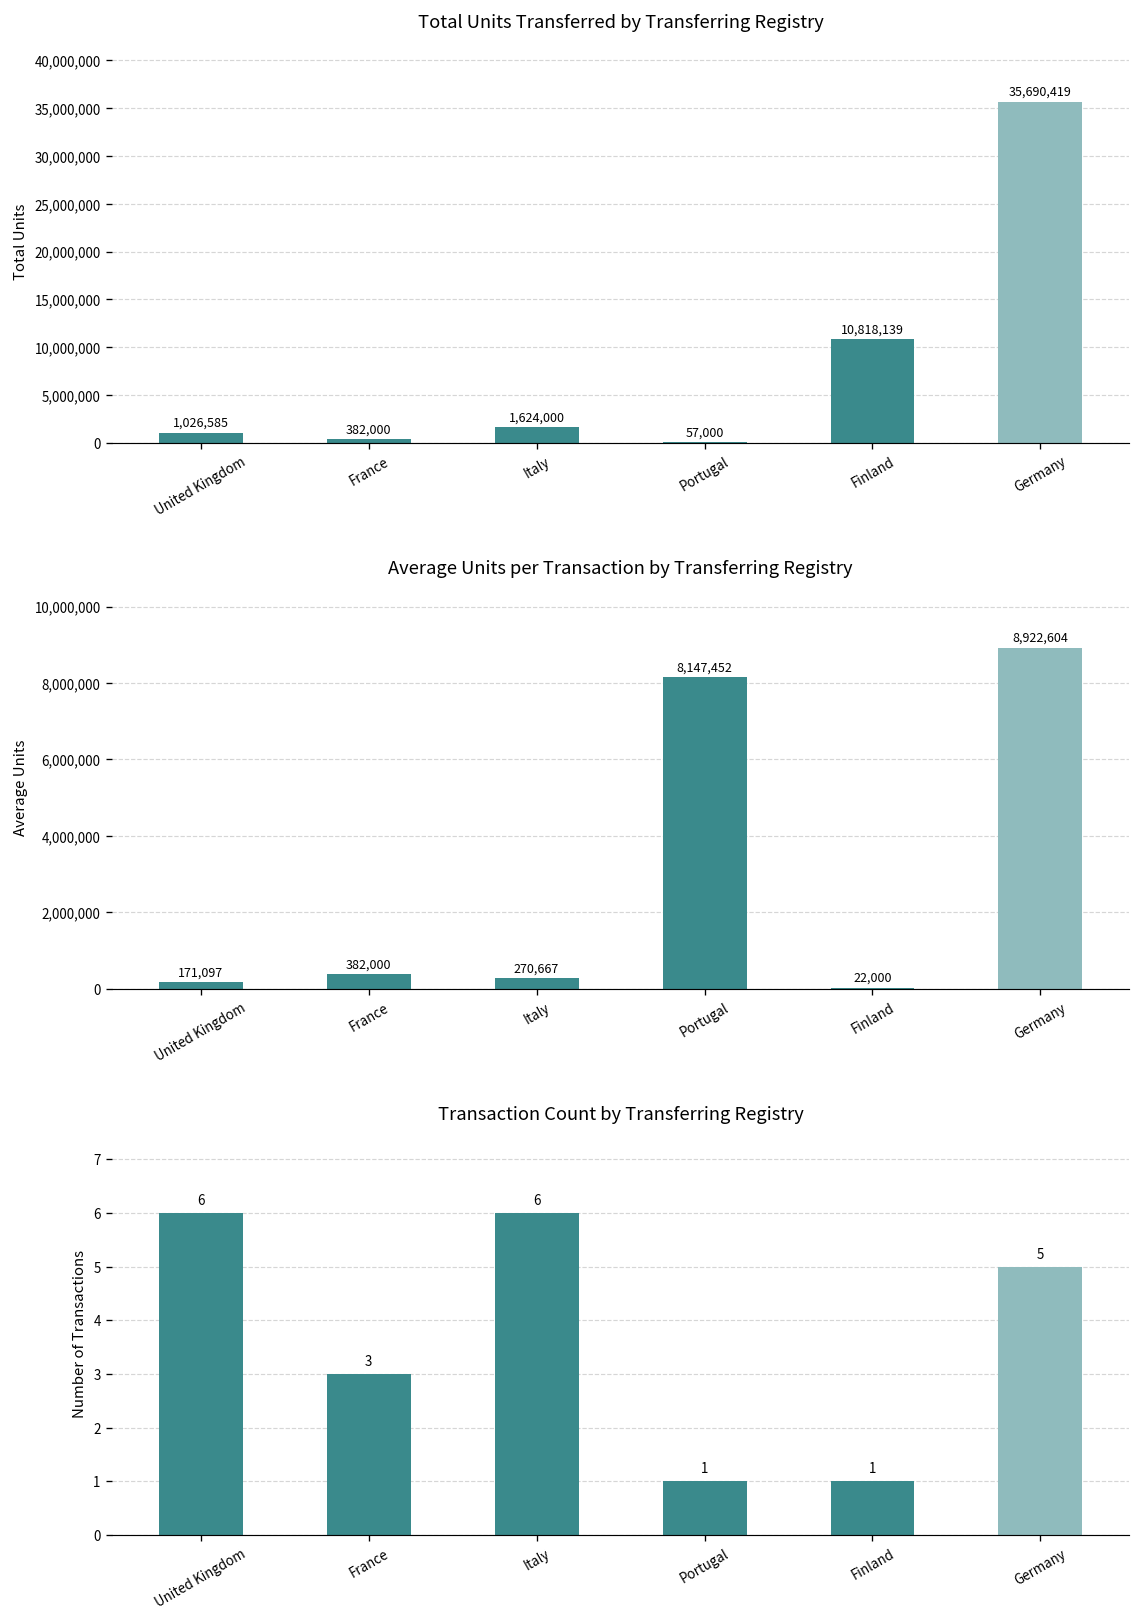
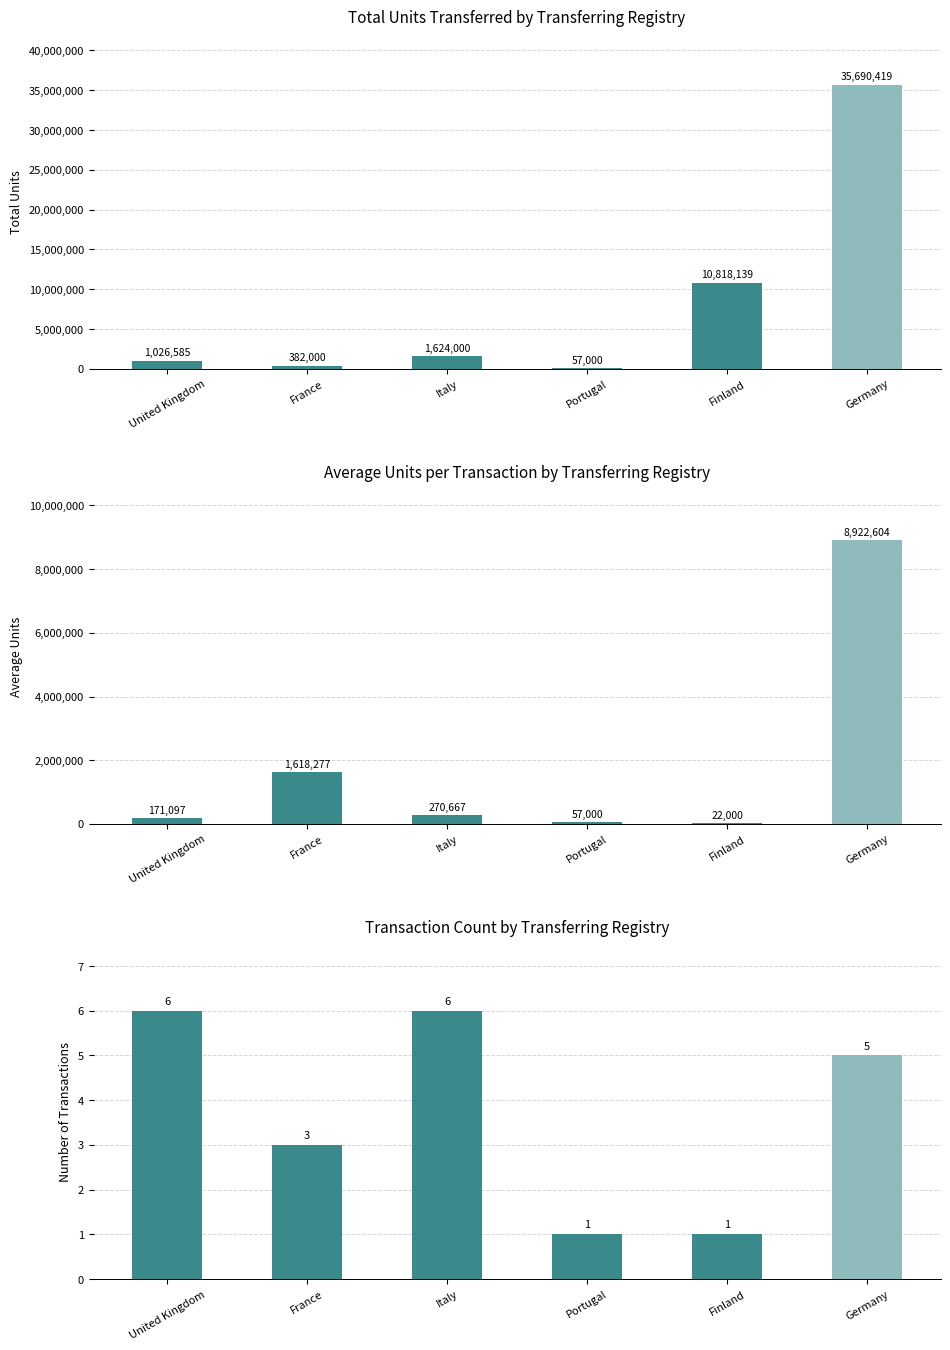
Average Units per Transaction by Transferring Registry, France: 382,000 -> 1,618,277
Average Units per Transaction by Transferring Registry, Portugal: 8,147,452 -> 57,000
